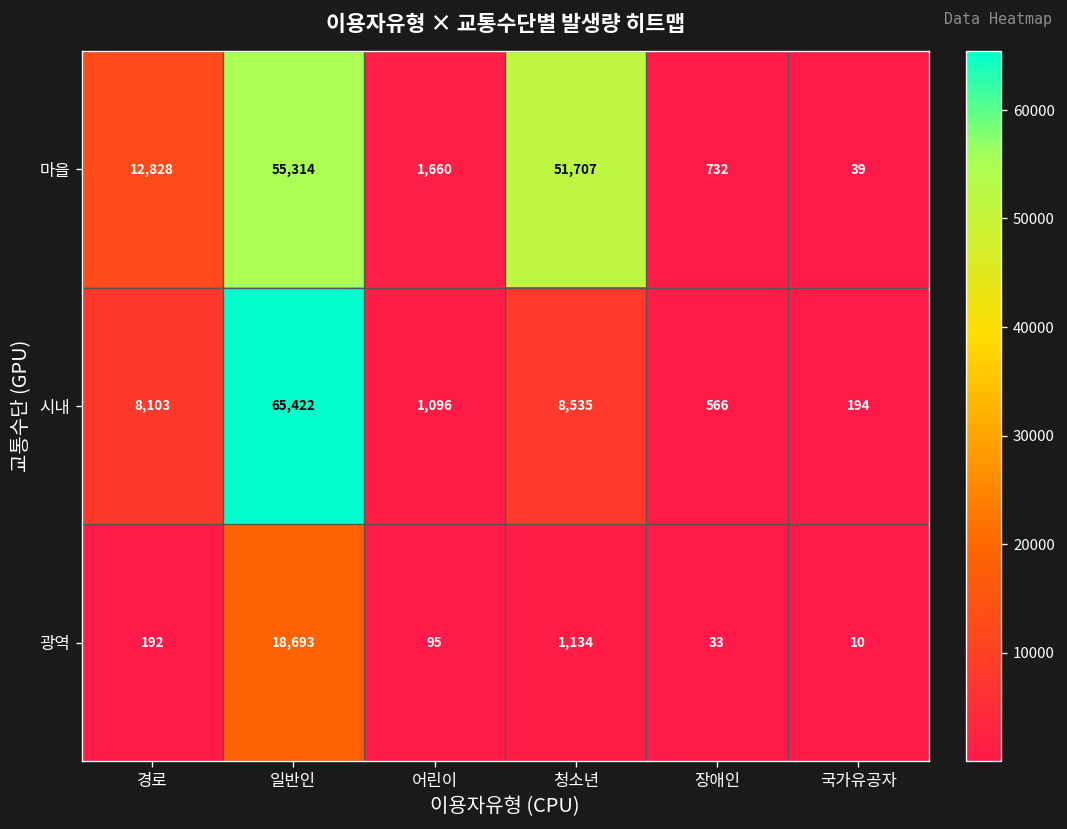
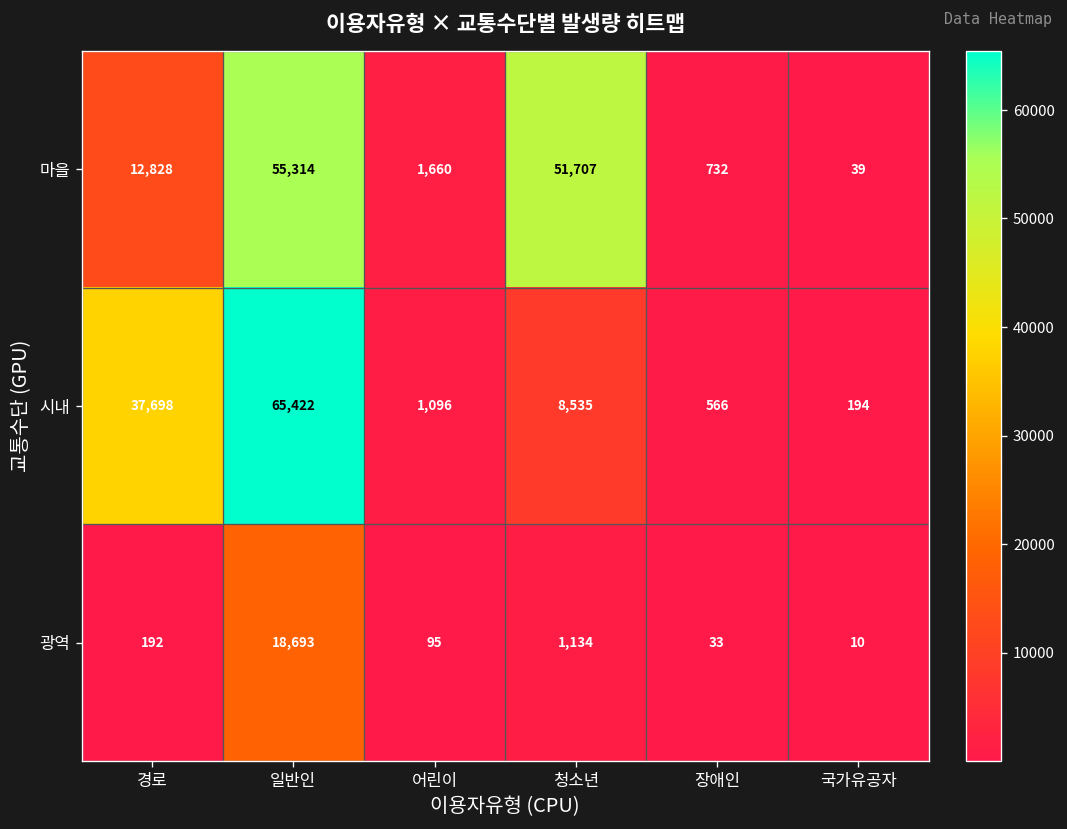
시내, 경로: 8,103 -> 37,698
